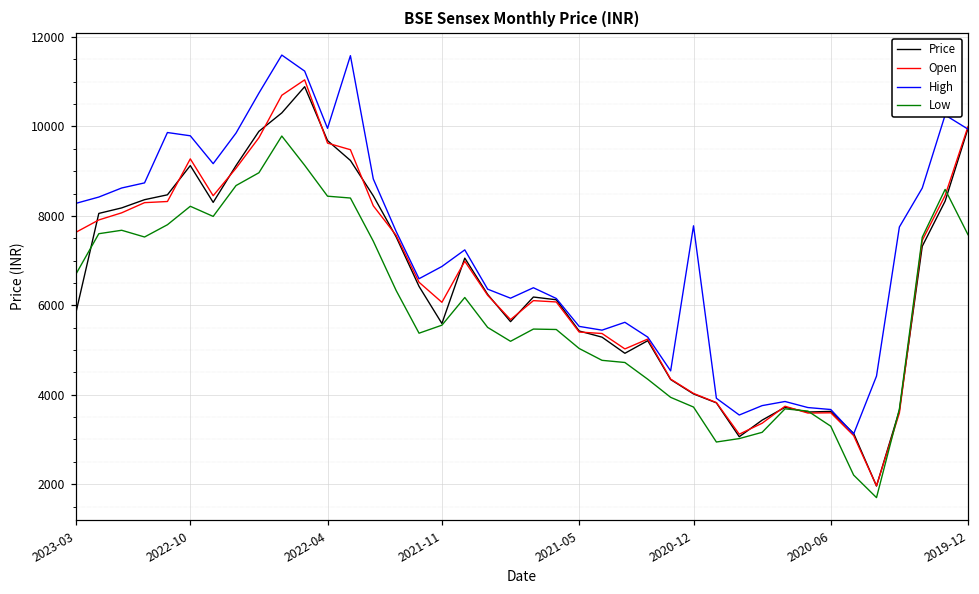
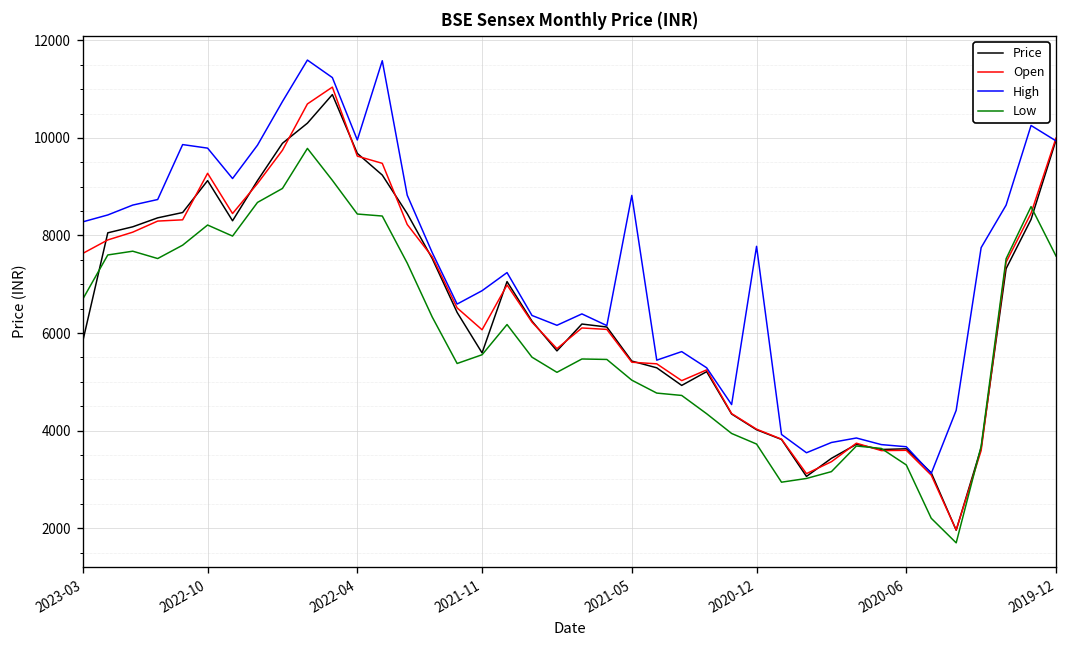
High, 2021-05: 5500 -> 8800
